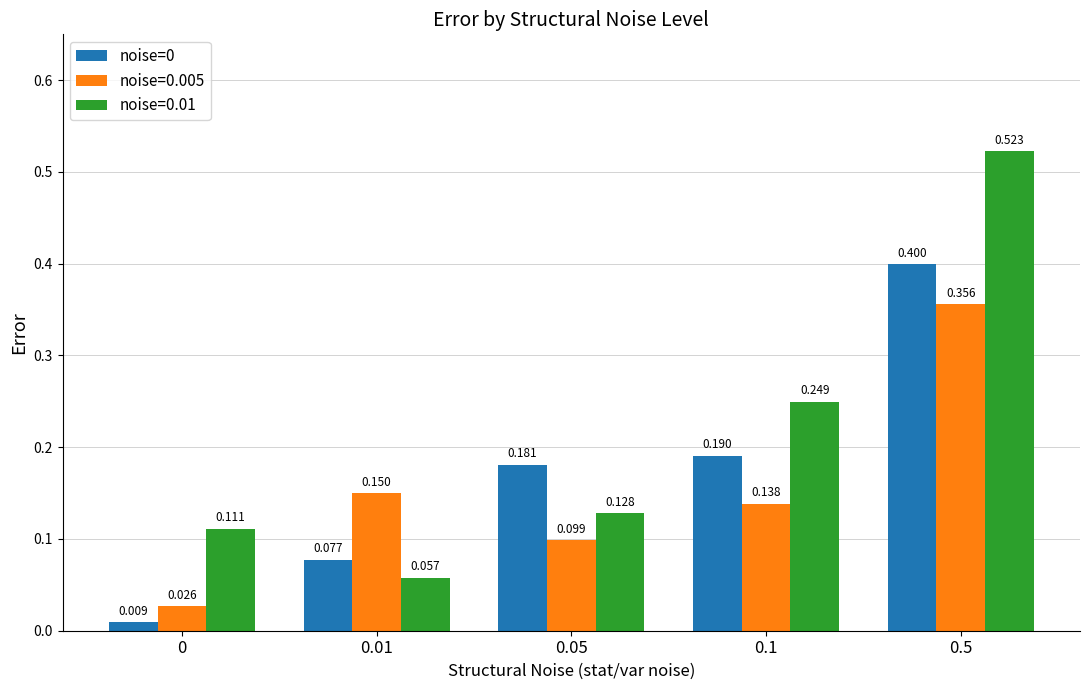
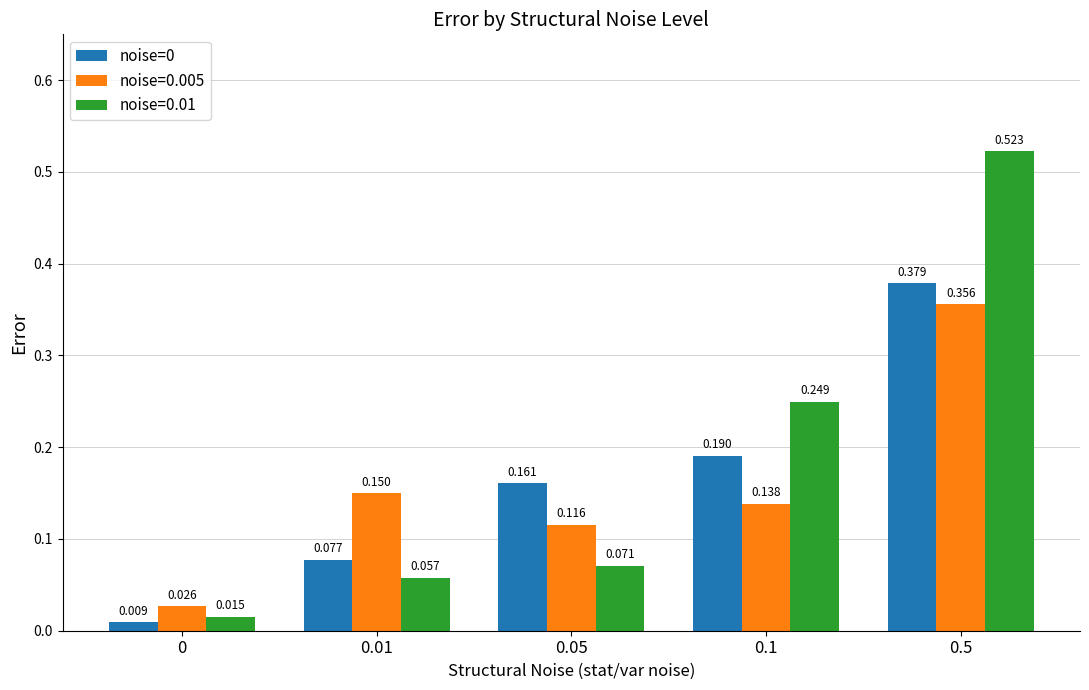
noise=0.01, 0: 0.111 -> 0.015
noise=0, 0.05: 0.181 -> 0.161
noise=0.005, 0.05: 0.099 -> 0.116
noise=0.01, 0.05: 0.128 -> 0.071
noise=0, 0.5: 0.400 -> 0.379
